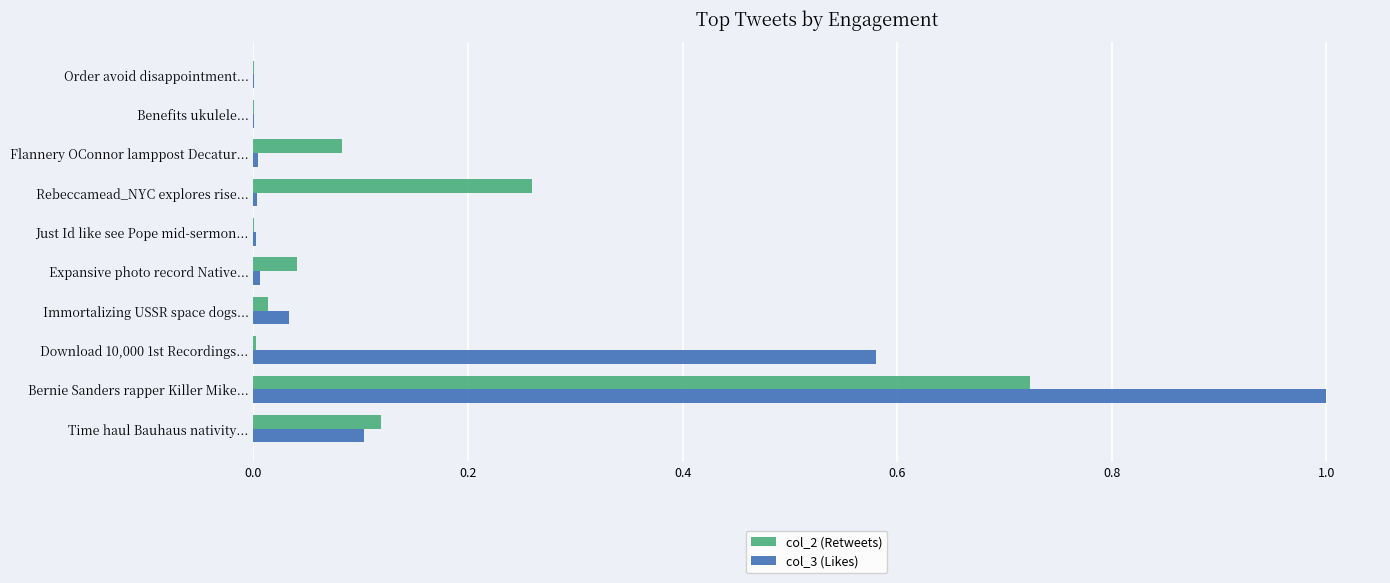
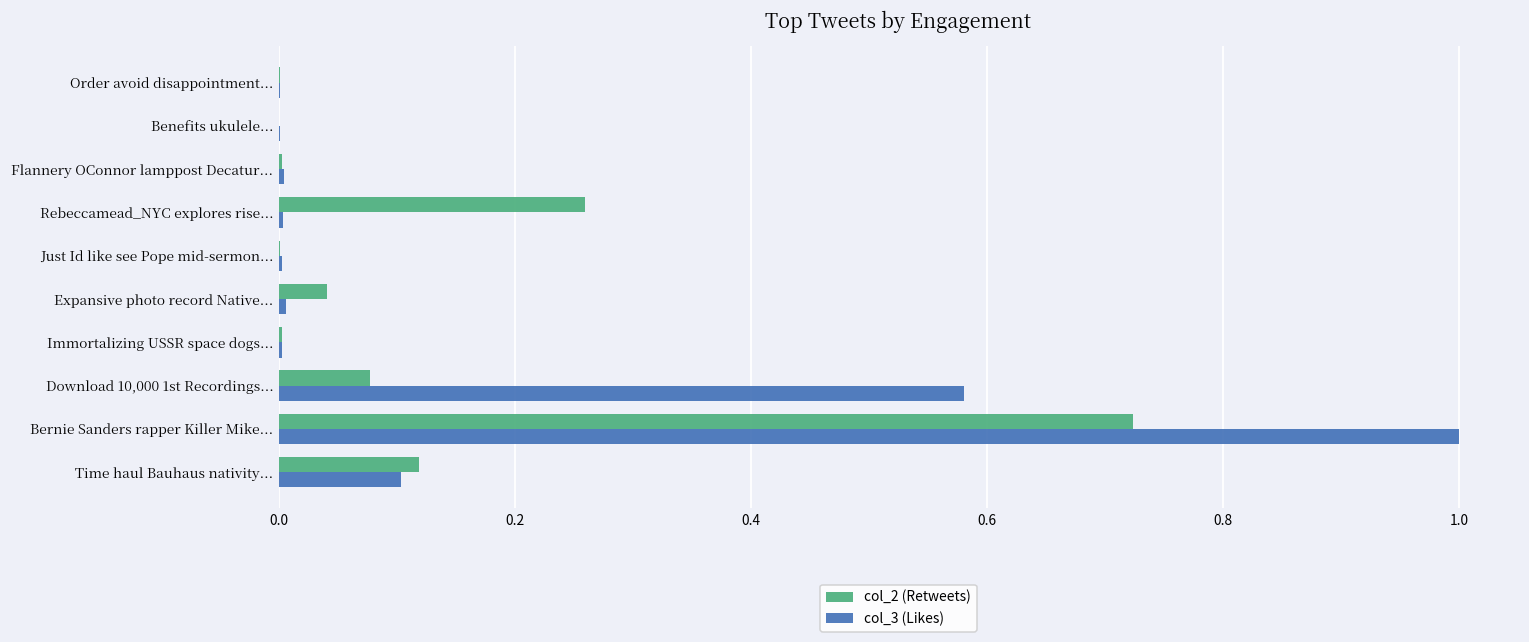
col_2 (Retweets), Flannery OConnor lamppost Decatur...: 0.082 -> 0.002
col_2 (Retweets), Immortalizing USSR space dogs...: 0.013 -> 0.003
col_3 (Likes), Immortalizing USSR space dogs...: 0.033 -> 0.003
col_2 (Retweets), Download 10,000 1st Recordings...: 0.003 -> 0.077
